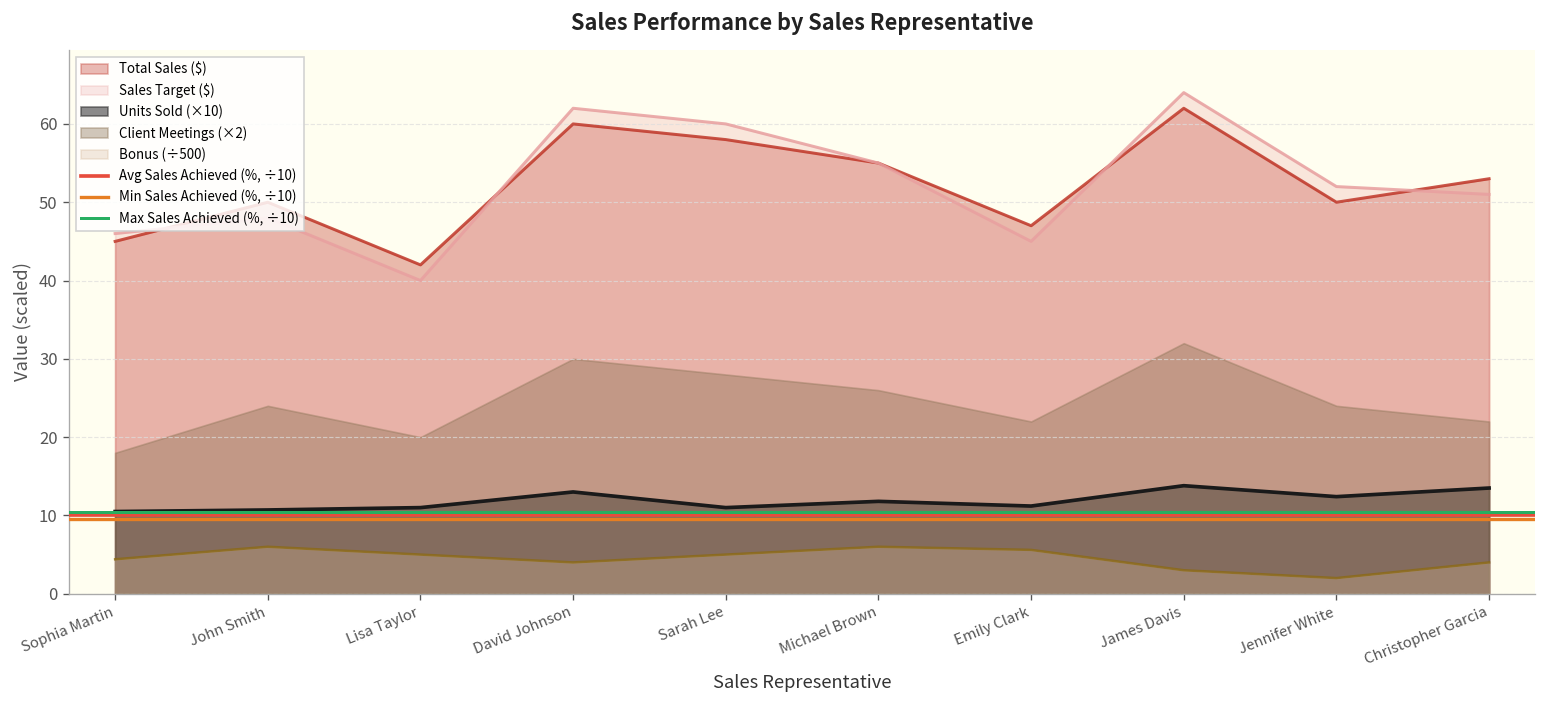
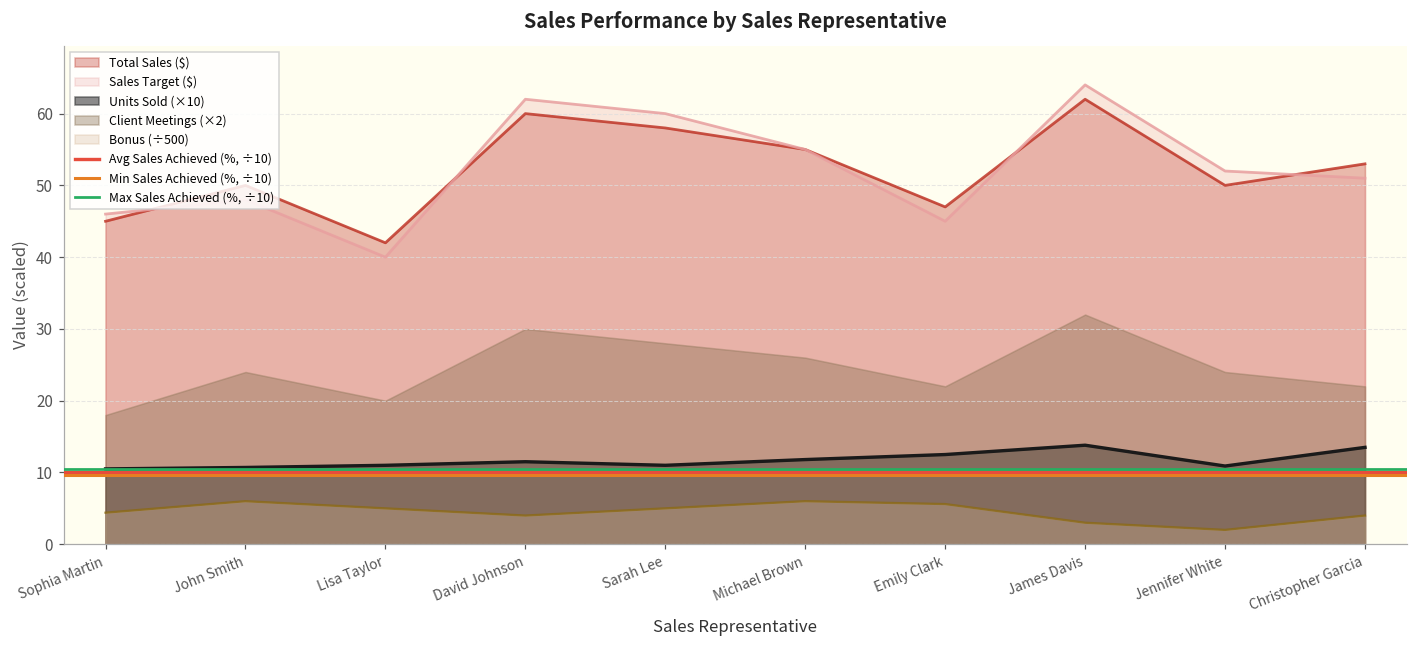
Units Sold (×10), David Johnson: 13 -> 12
Units Sold (×10), Emily Clark: 11 -> 13
Units Sold (×10), Jennifer White: 12 -> 11
